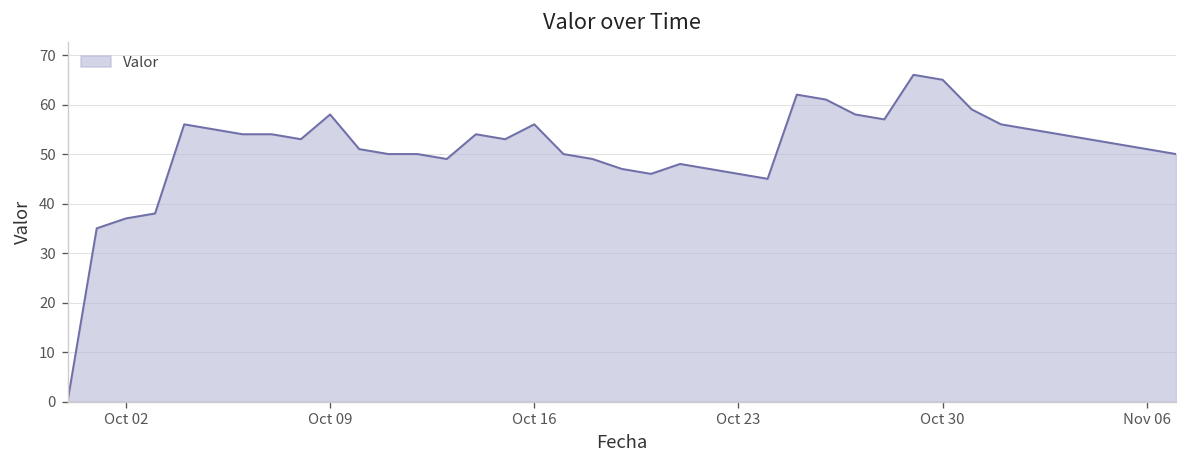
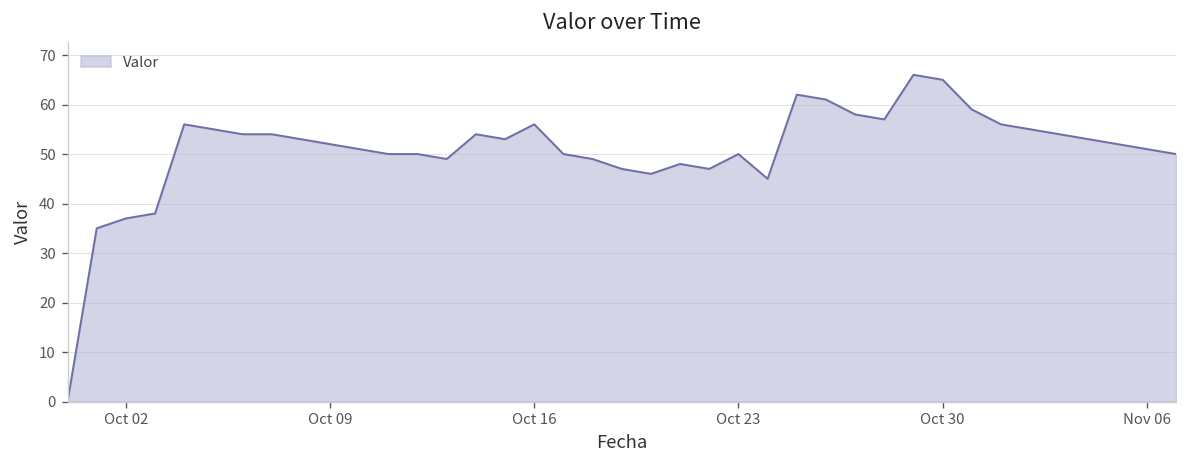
Oct 09: 58 -> 52
Oct 23: 46 -> 50
